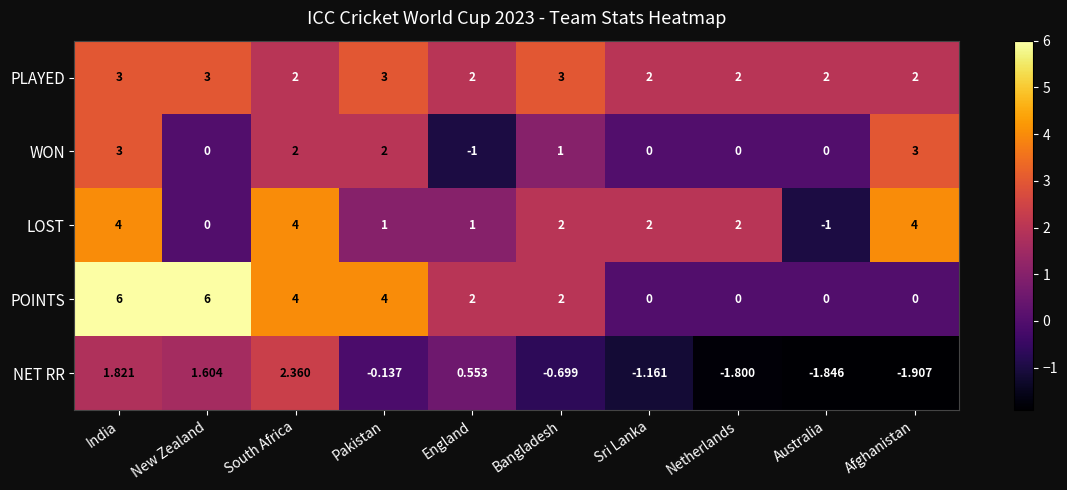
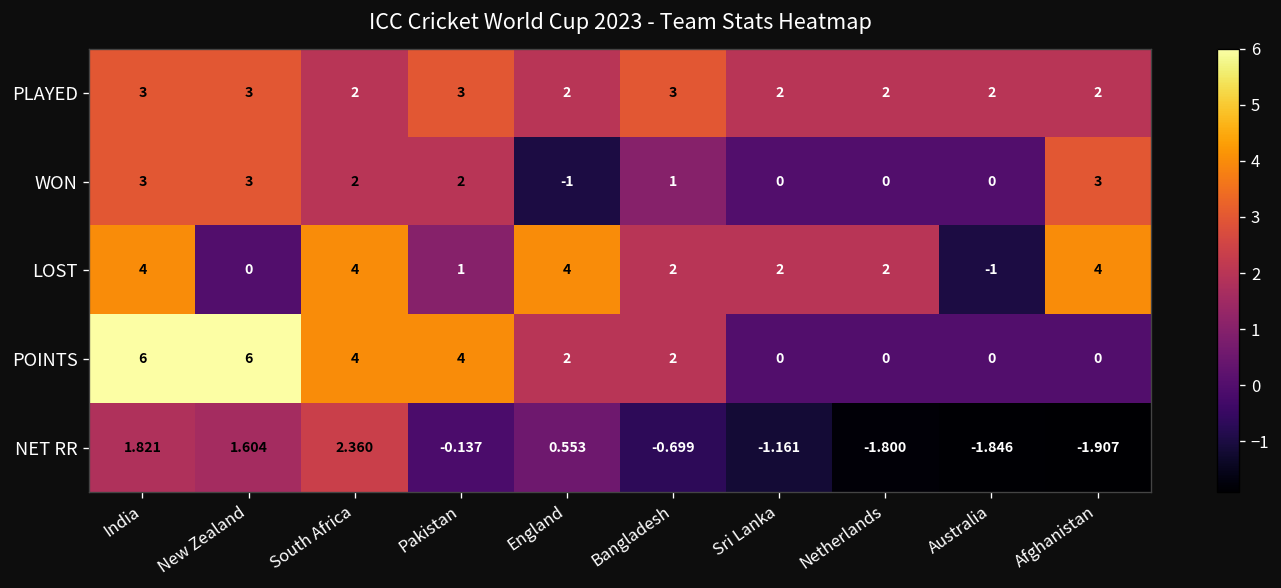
WON, New Zealand: 0 -> 3
LOST, England: 1 -> 4
